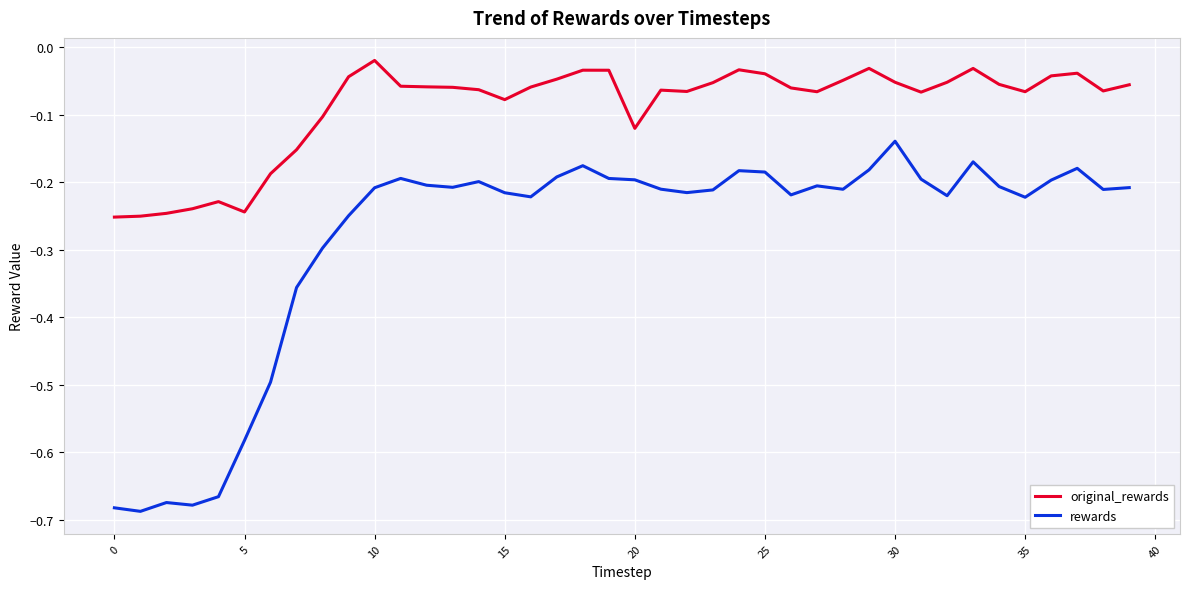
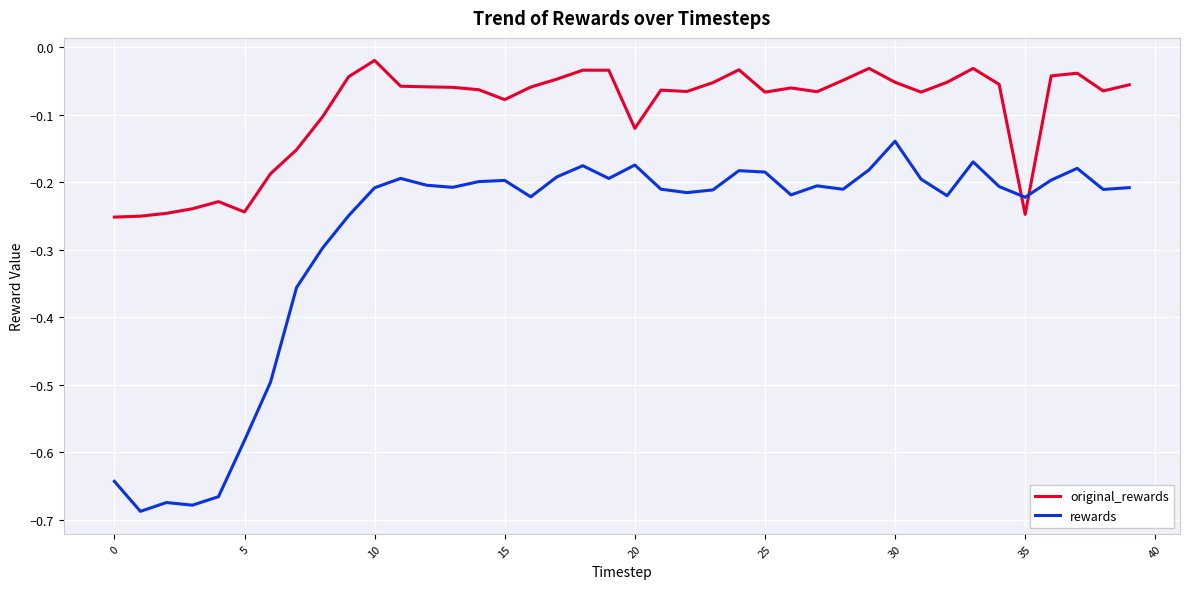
rewards, 0: -0.68 -> -0.64
rewards, 15: -0.22 -> -0.20
rewards, 20: -0.20 -> -0.17
original_rewards, 25: -0.04 -> -0.07
original_rewards, 35: -0.07 -> -0.25
